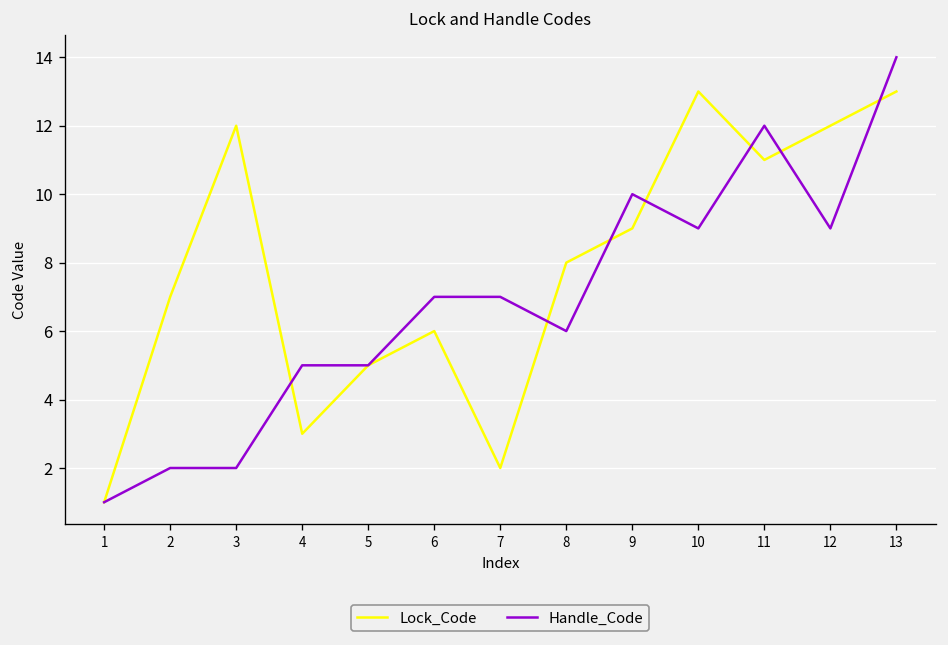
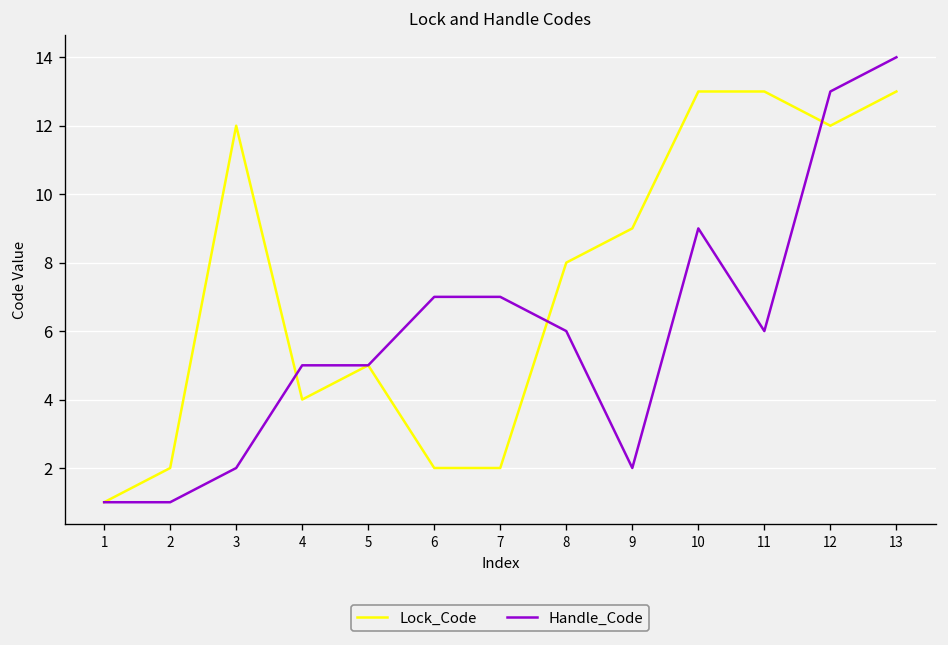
Lock_Code, 2: 7 -> 2
Handle_Code, 2: 2 -> 1
Lock_Code, 4: 3 -> 4
Lock_Code, 6: 6 -> 2
Handle_Code, 9: 10 -> 2
Lock_Code, 11: 11 -> 13
Handle_Code, 11: 12 -> 6
Handle_Code, 12: 9 -> 13
